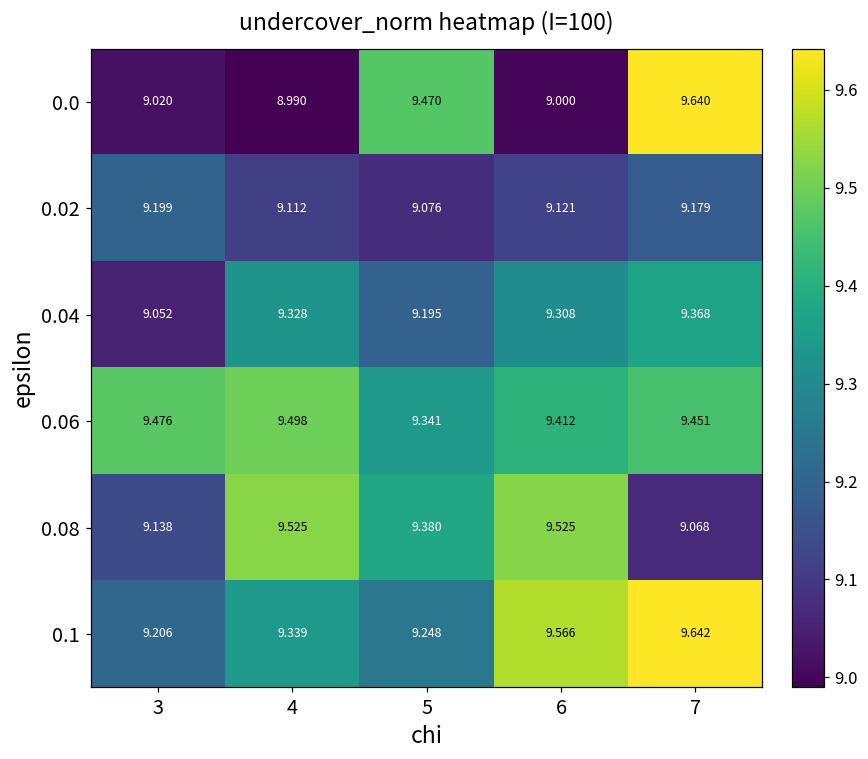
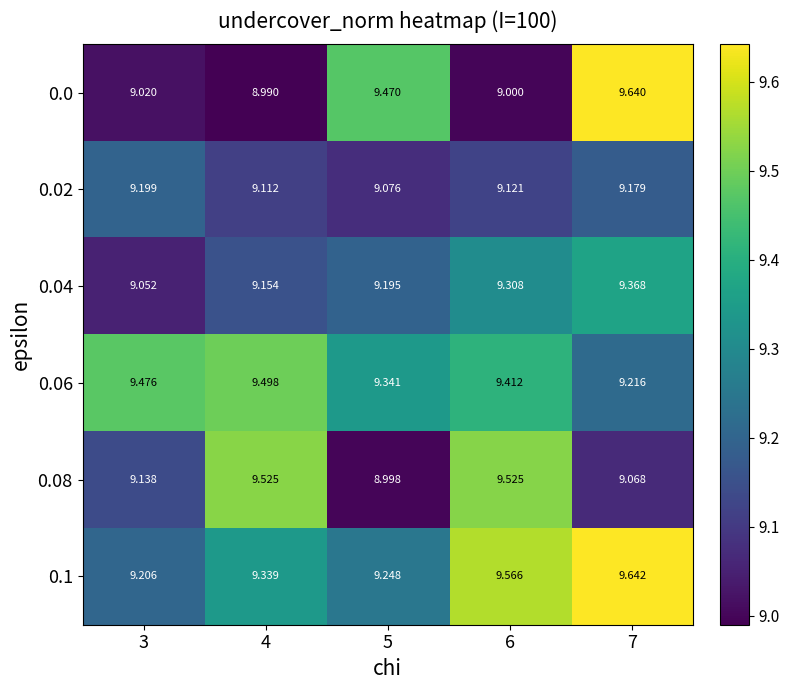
0.04, 4: 9.328 -> 9.154
0.06, 7: 9.451 -> 9.216
0.08, 5: 9.380 -> 8.998
